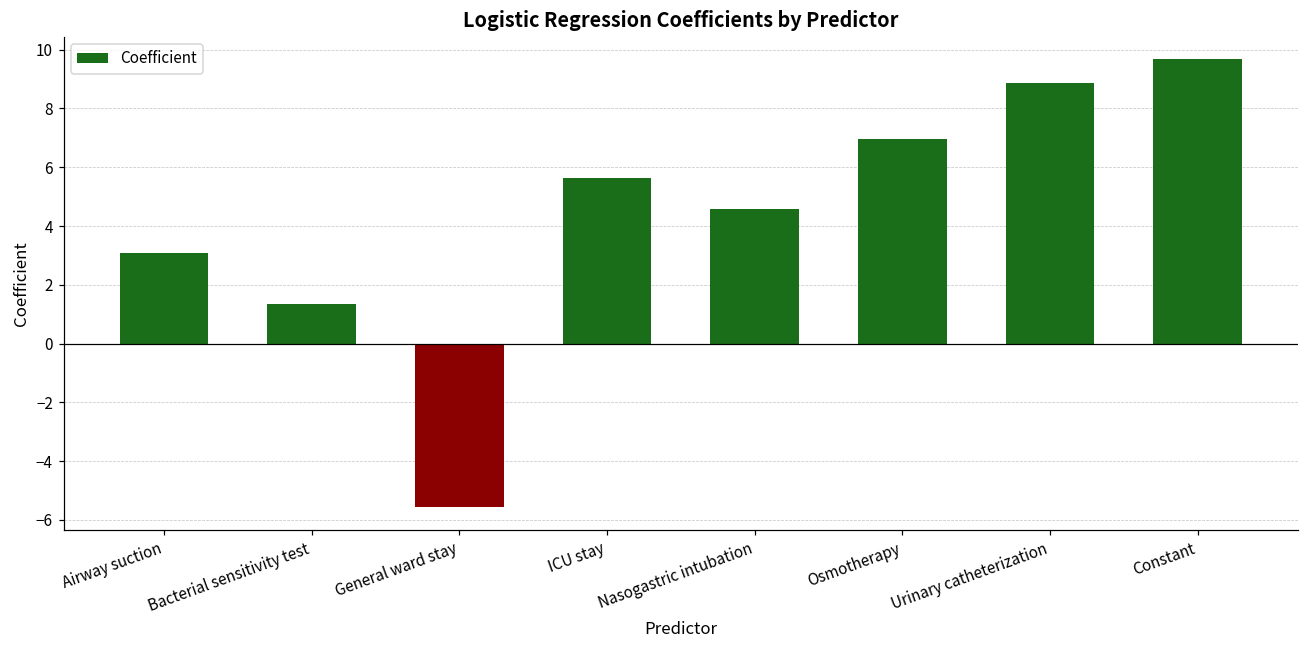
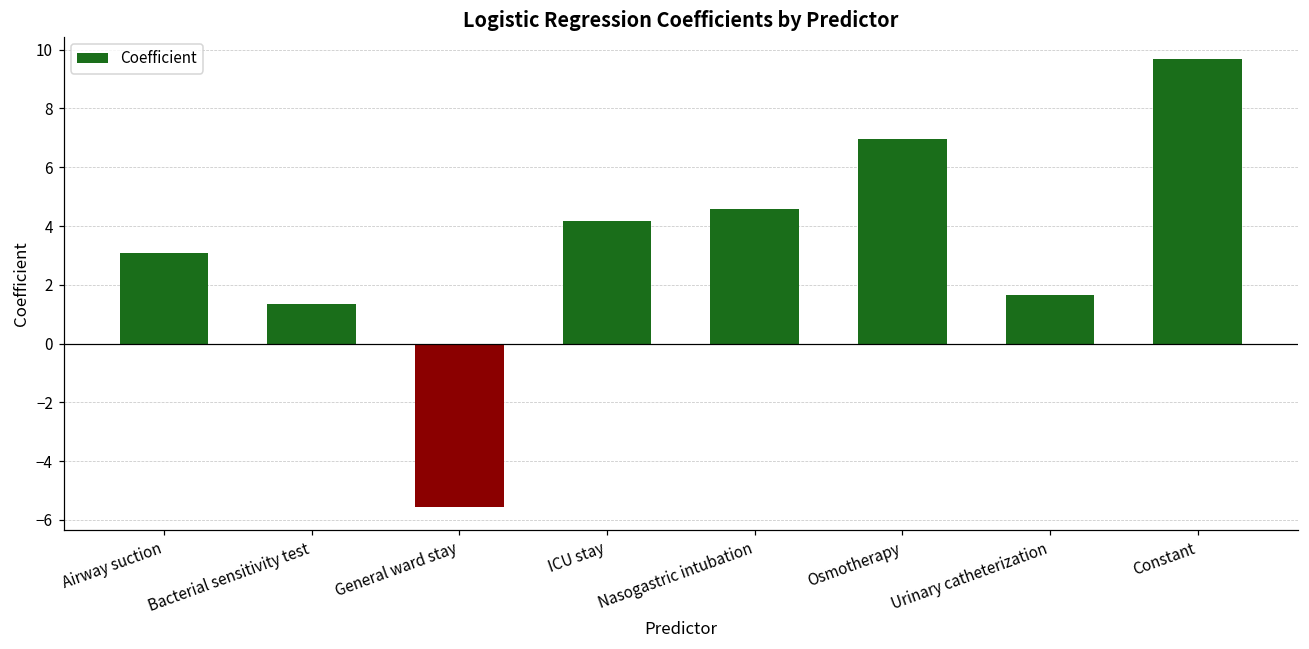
ICU stay: 5.6 -> 4.2
Urinary catheterization: 8.9 -> 1.7
